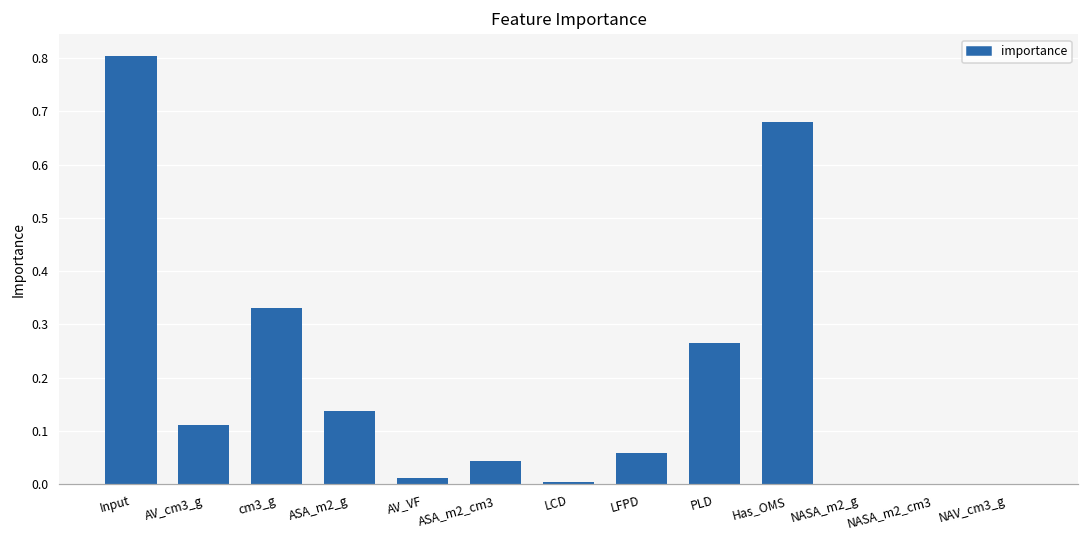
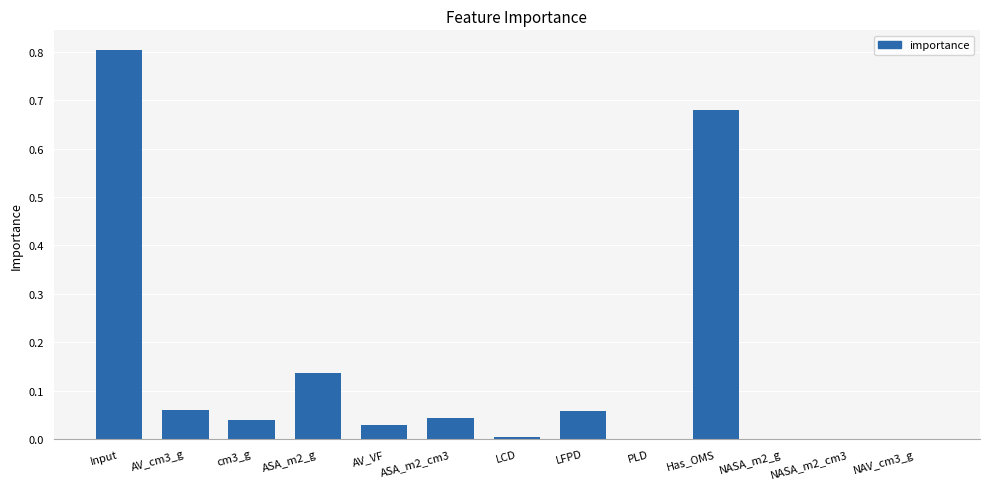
AV_cm3_g: 0.11 -> 0.06
cm3_g: 0.33 -> 0.04
AV_VF: 0.01 -> 0.03
PLD: 0.26 -> 0.00
